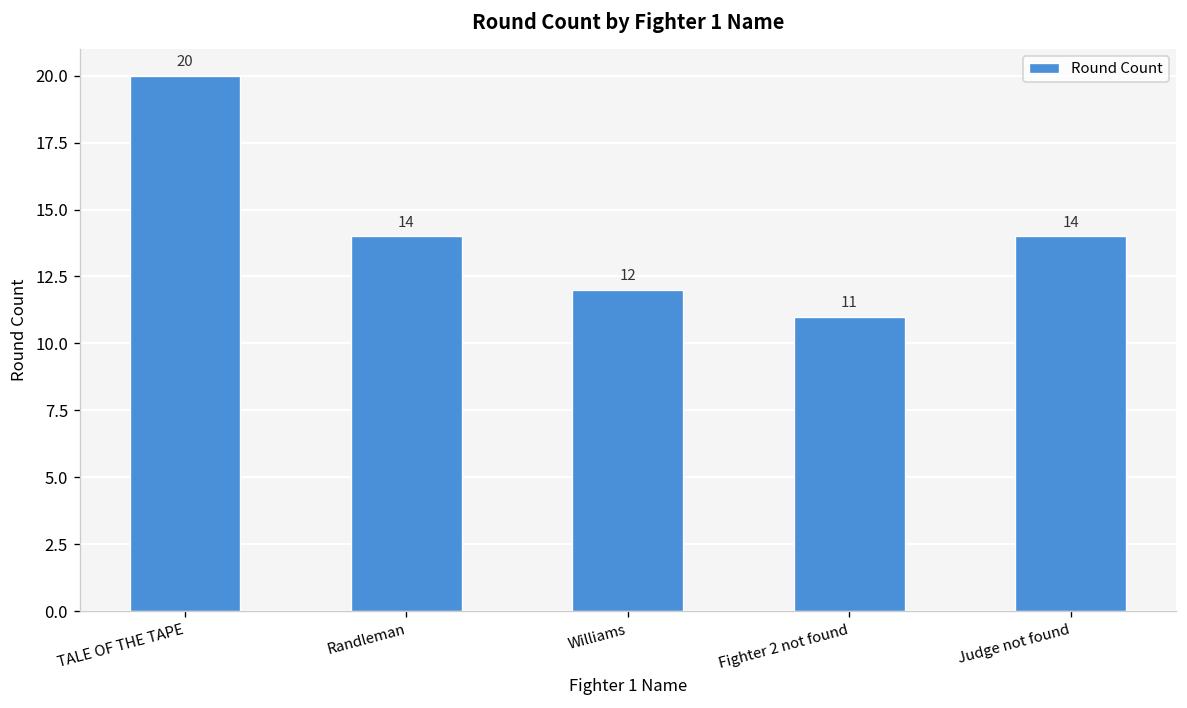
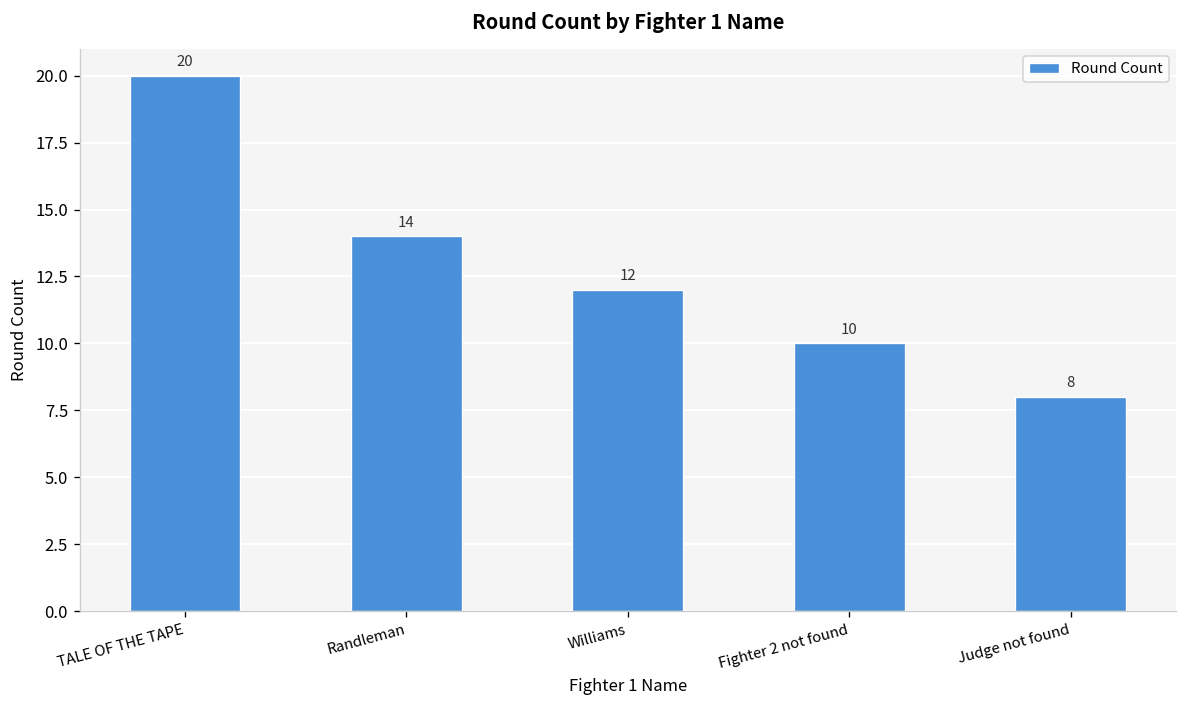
Fighter 2 not found: 11 -> 10
Judge not found: 14 -> 8
